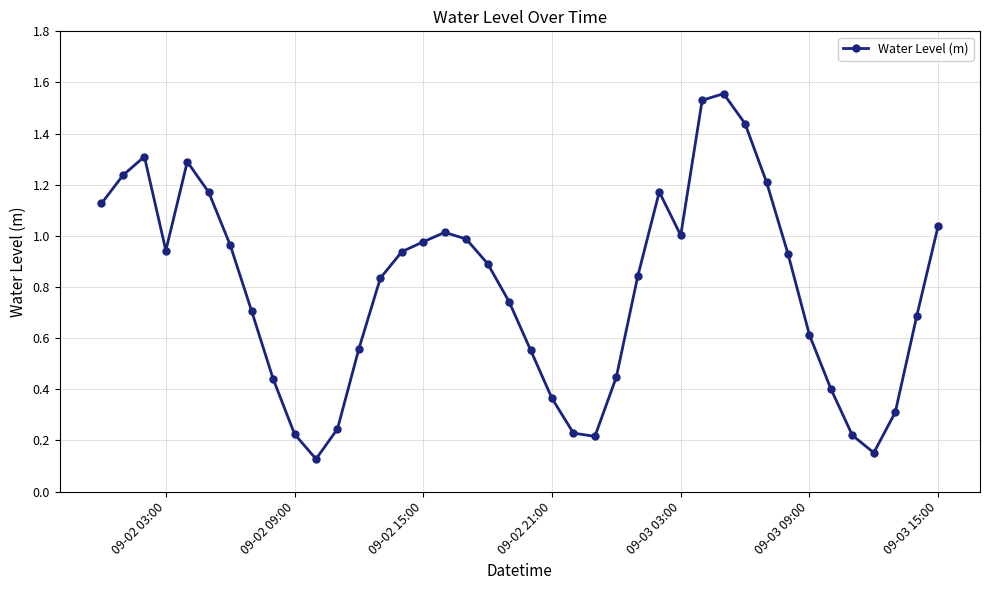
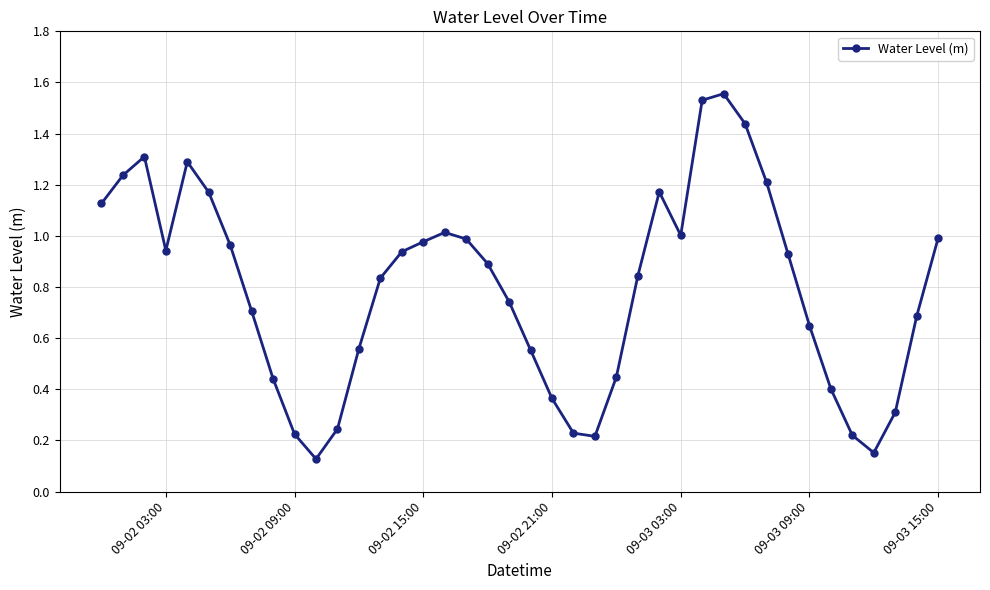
09-03 09:00: 0.61 -> 0.65
09-03 15:00: 1.04 -> 0.99
